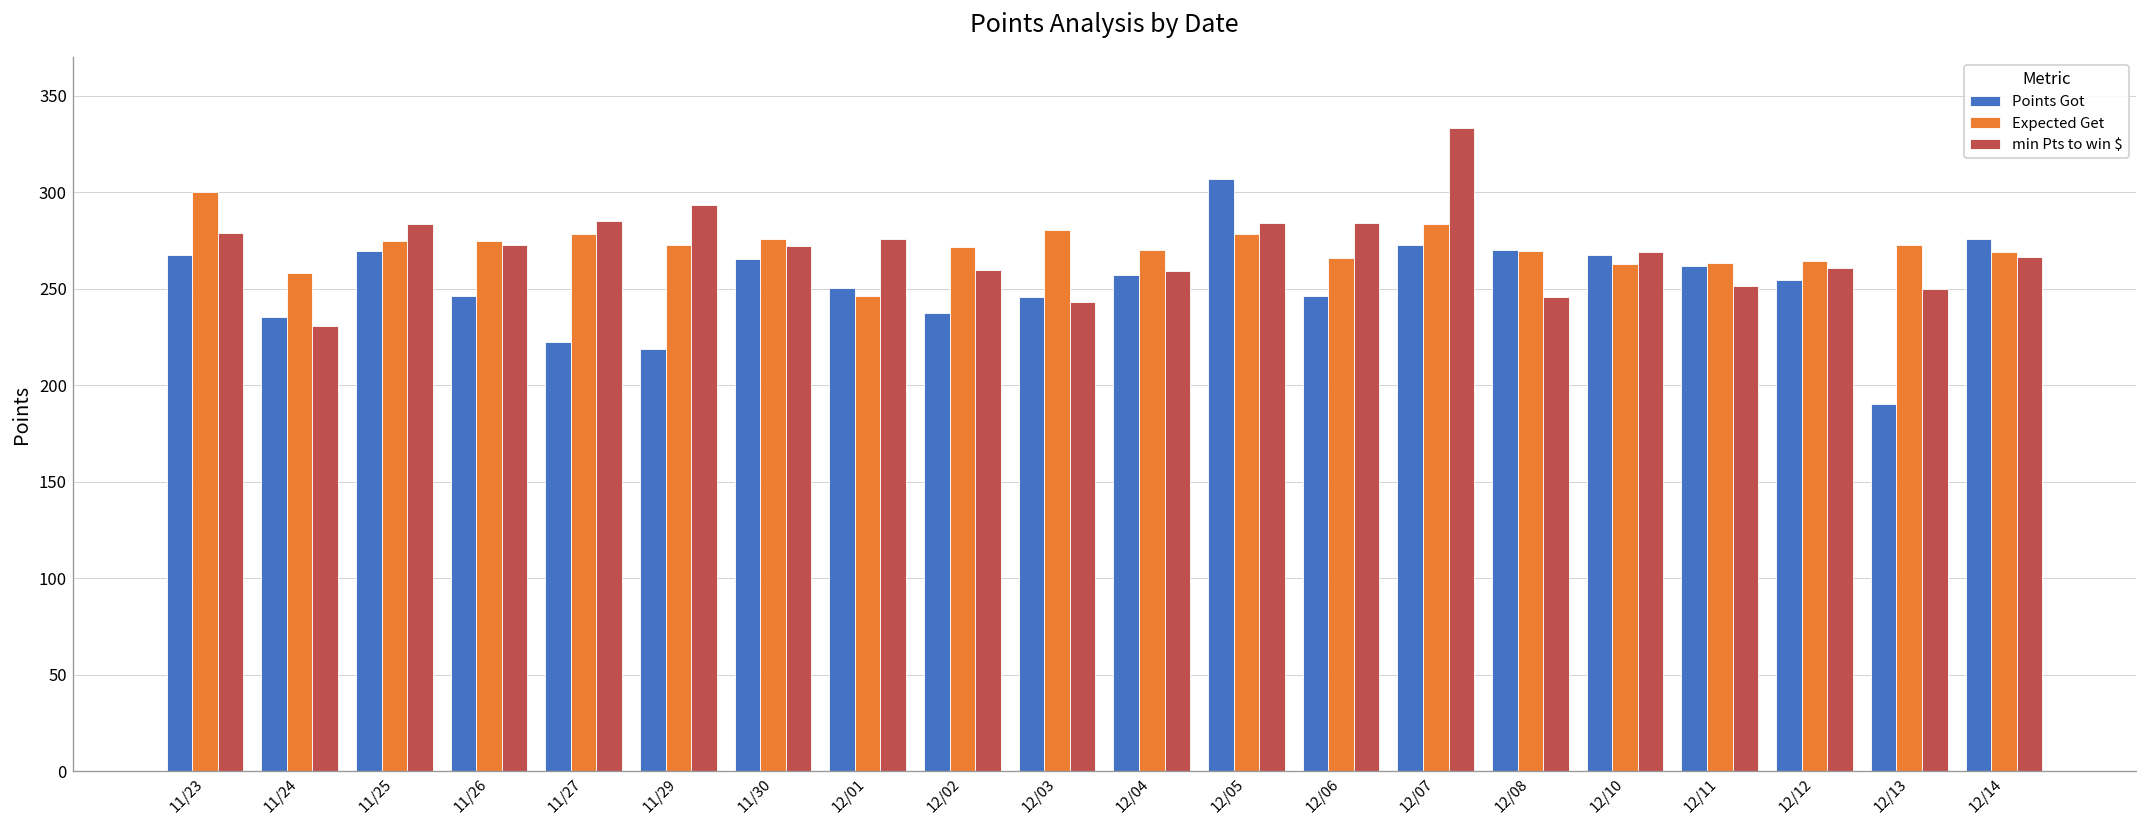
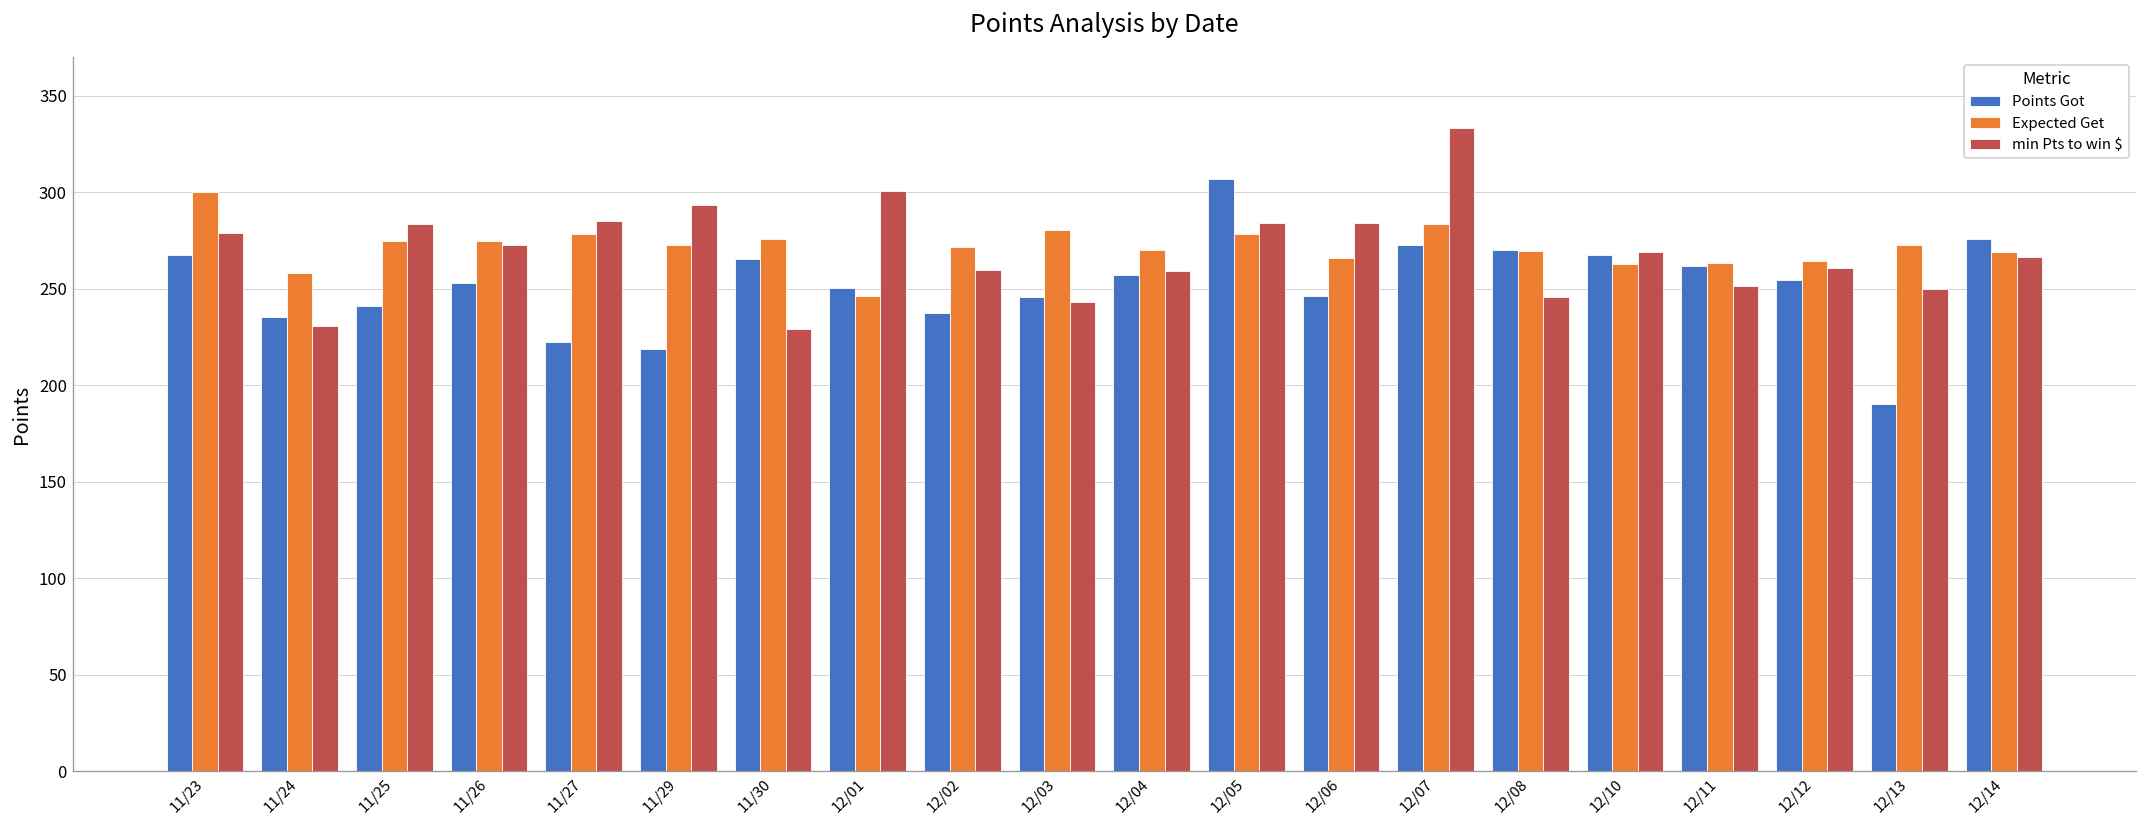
Points Got, 11/25: 270 -> 241
Points Got, 11/26: 246 -> 253
min Pts to win $, 11/30: 273 -> 229
min Pts to win $, 12/01: 276 -> 301
